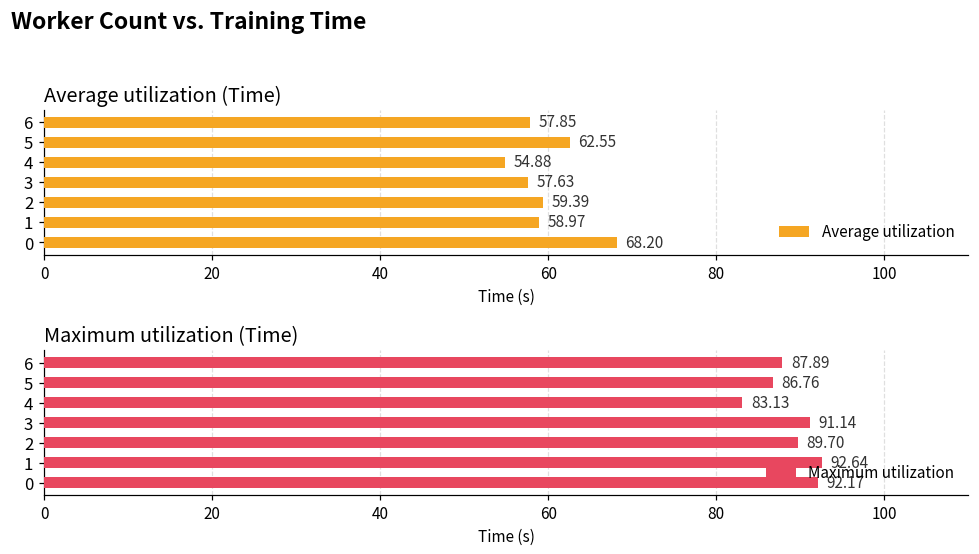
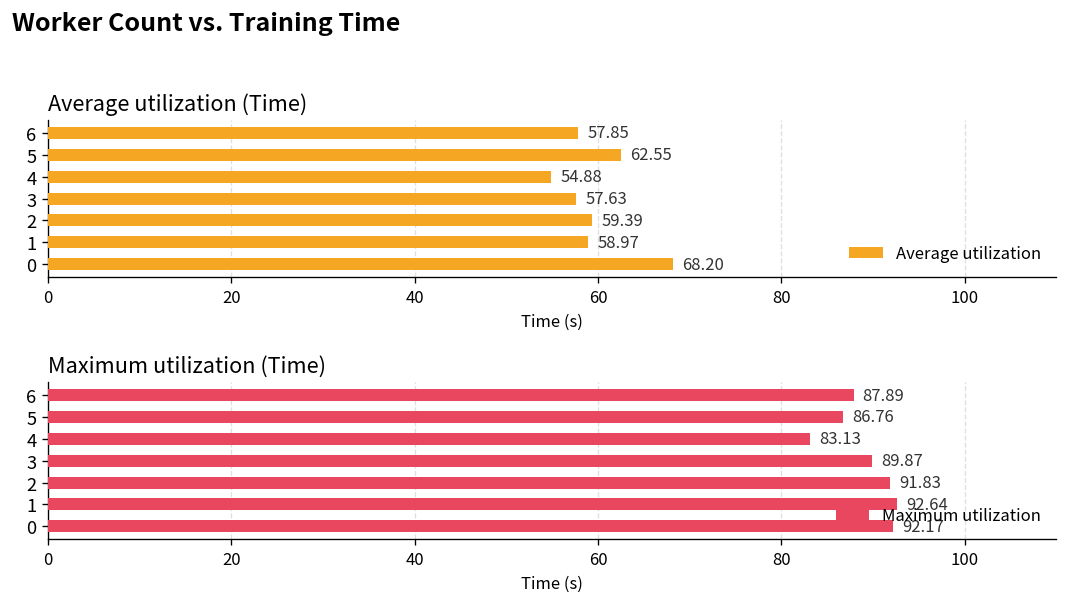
Maximum utilization (Time), 3: 91.14 -> 89.87
Maximum utilization (Time), 2: 89.70 -> 91.83
